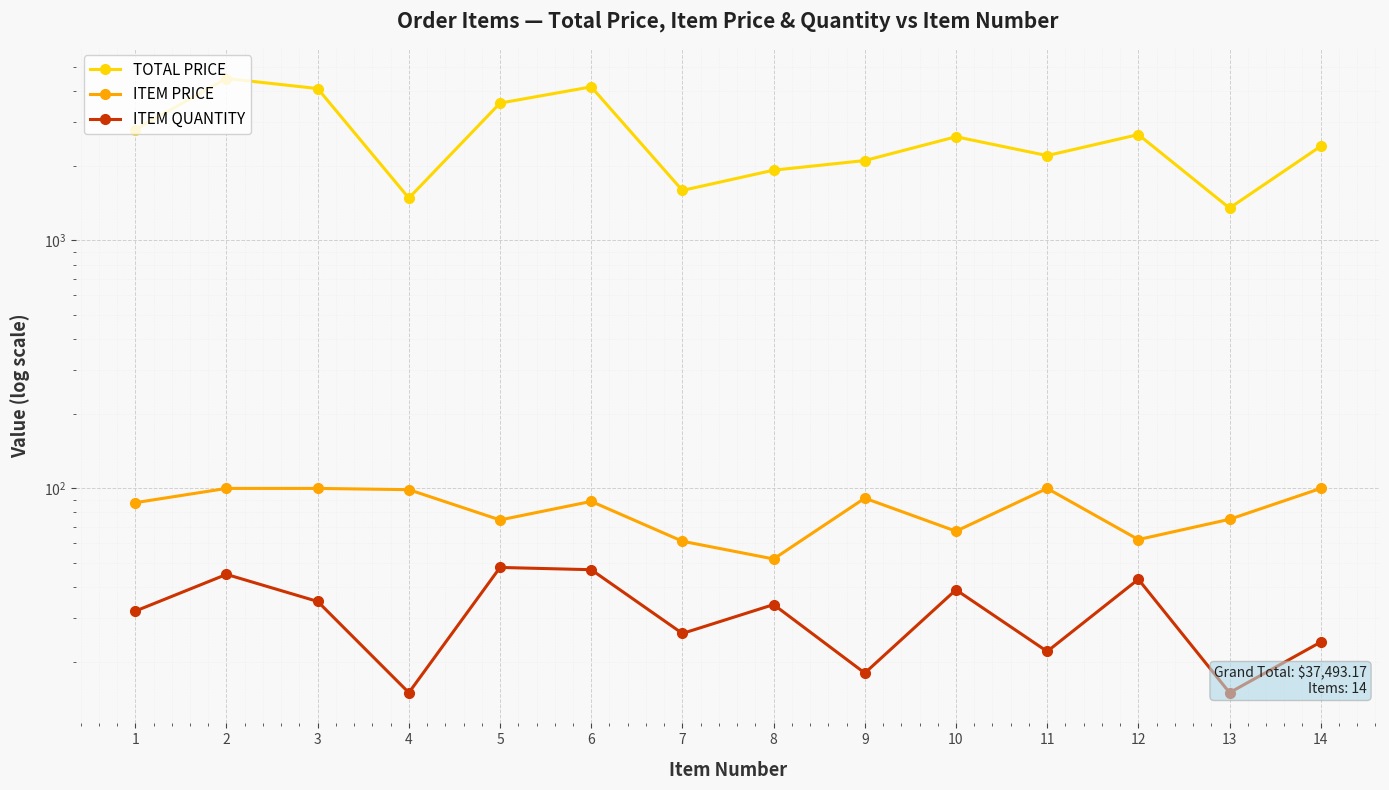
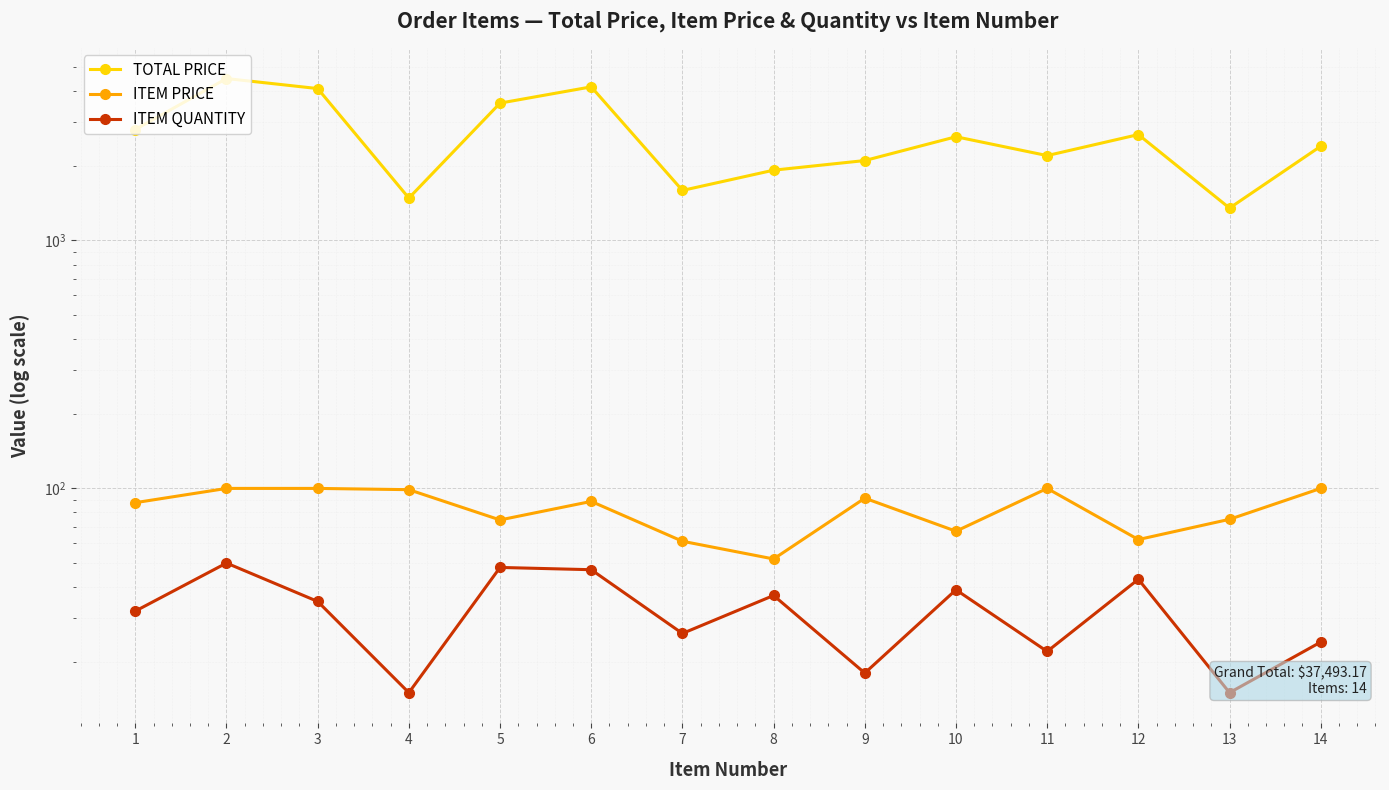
ITEM QUANTITY, 2: 45 -> 50
ITEM QUANTITY, 8: 34 -> 37
